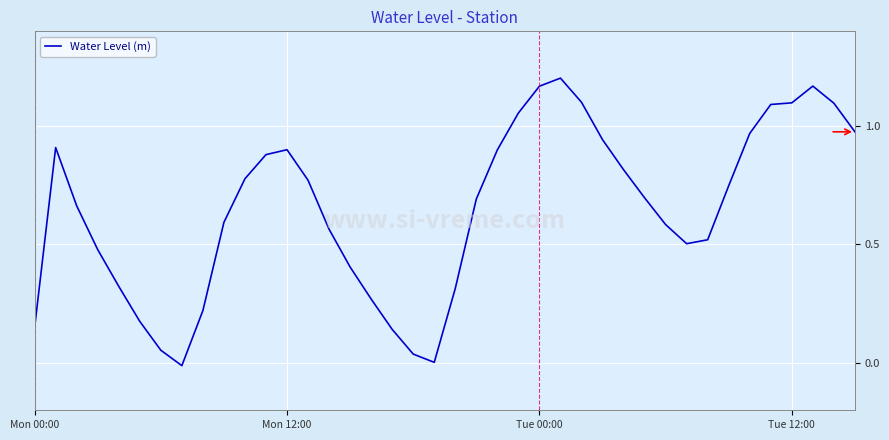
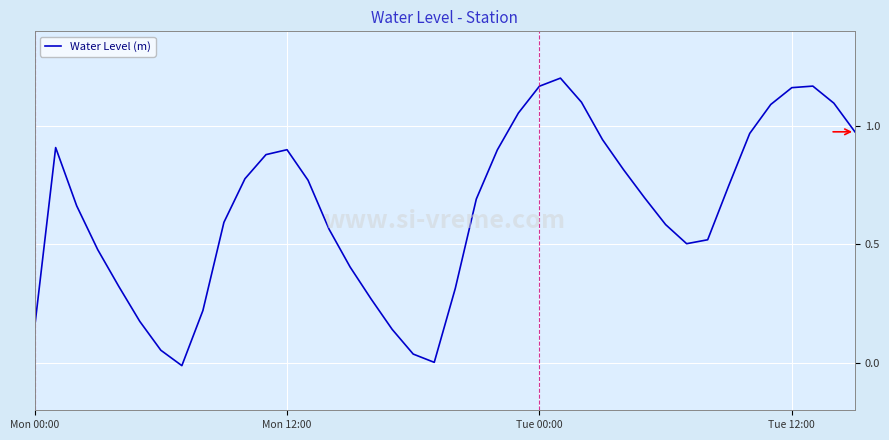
Tue 12:00: 1.10 -> 1.16
